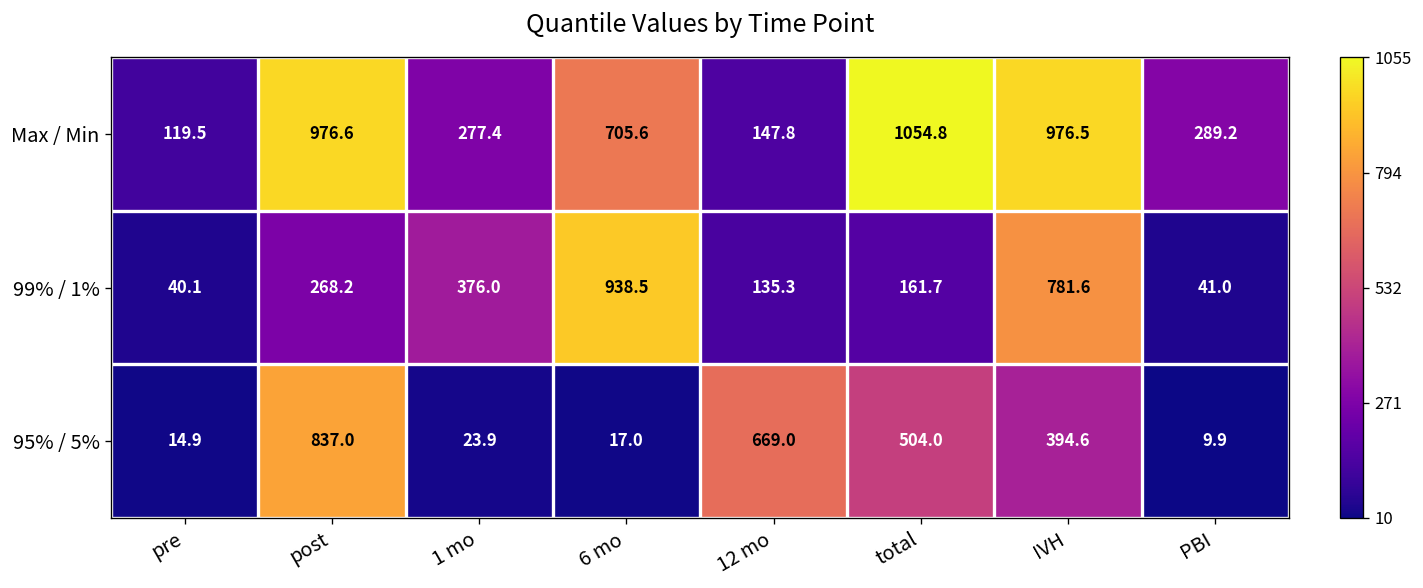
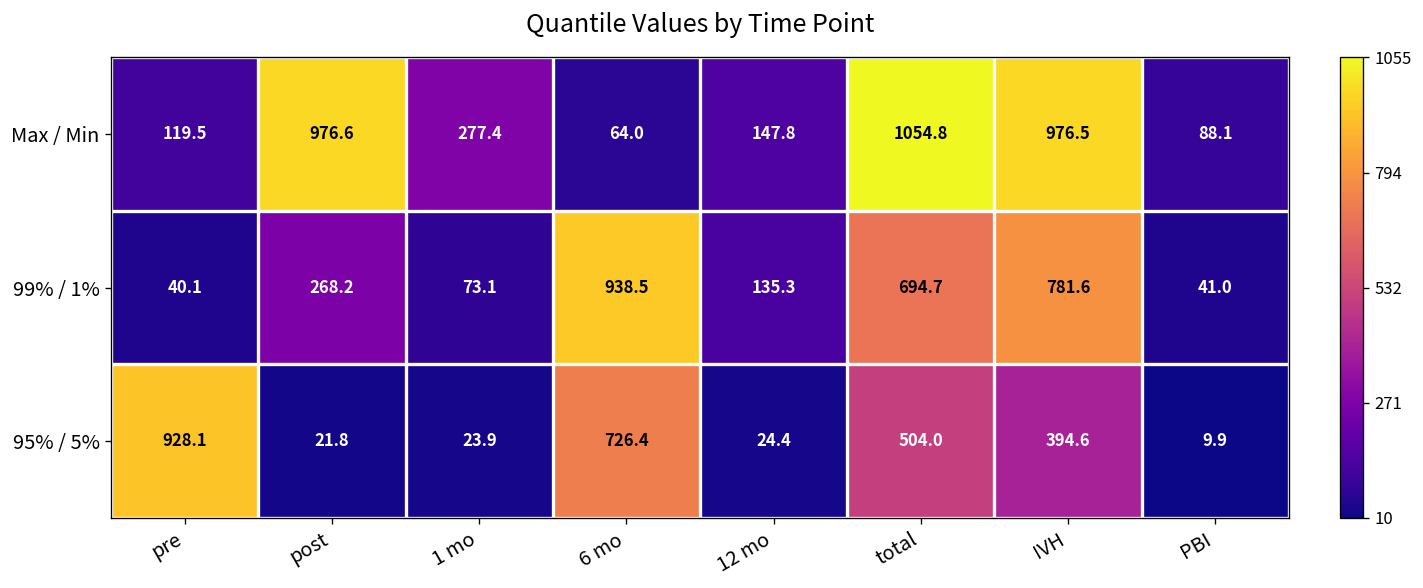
Max / Min, 6 mo: 705.6 -> 64.0
Max / Min, PBI: 289.2 -> 88.1
99% / 1%, 1 mo: 376.0 -> 73.1
99% / 1%, total: 161.7 -> 694.7
95% / 5%, pre: 14.9 -> 928.1
95% / 5%, post: 837.0 -> 21.8
95% / 5%, 6 mo: 17.0 -> 726.4
95% / 5%, 12 mo: 669.0 -> 24.4
